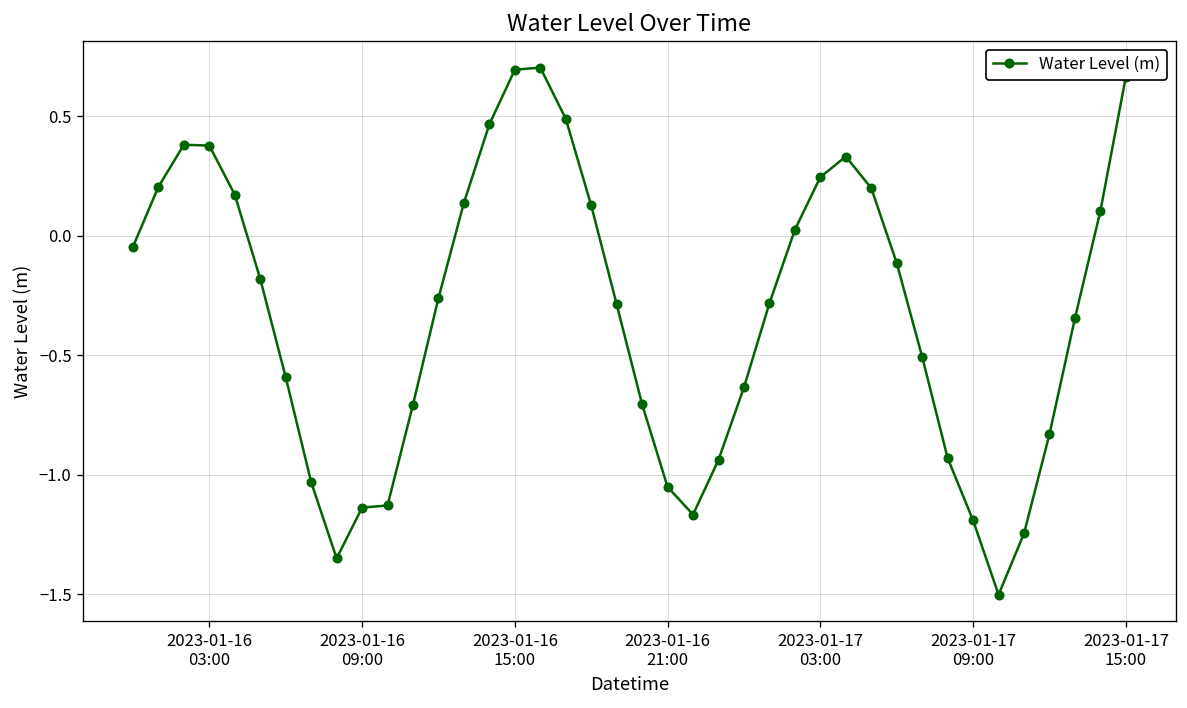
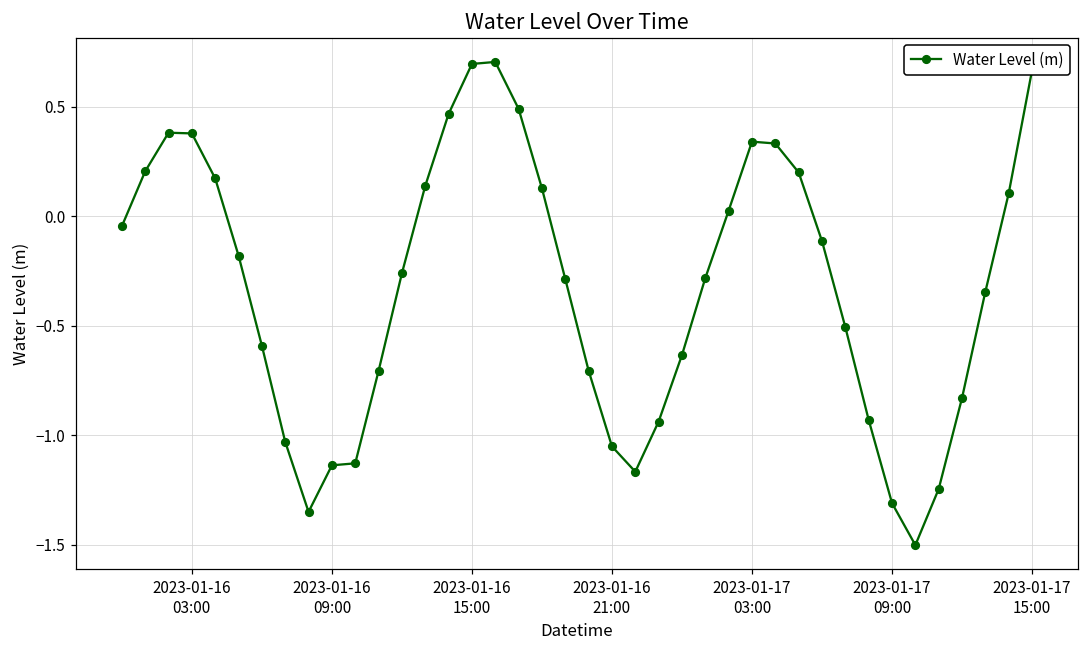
2023-01-17 03:00: 0.25 -> 0.34
2023-01-17 09:00: -1.19 -> -1.31
